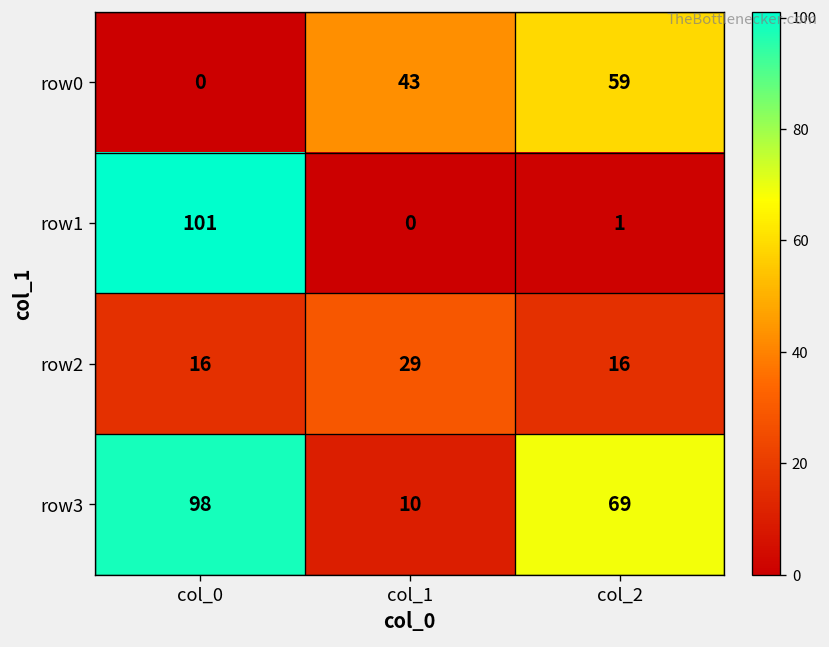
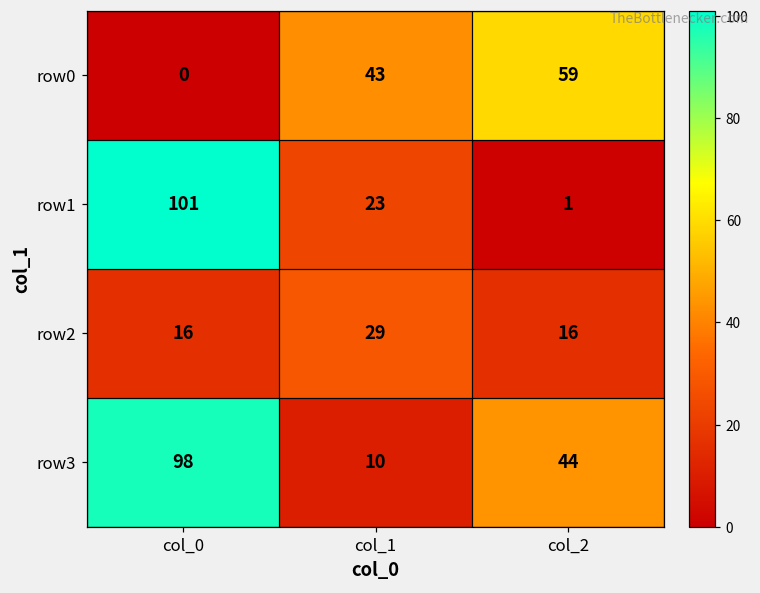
row1, col_1: 0 -> 23
row3, col_2: 69 -> 44
